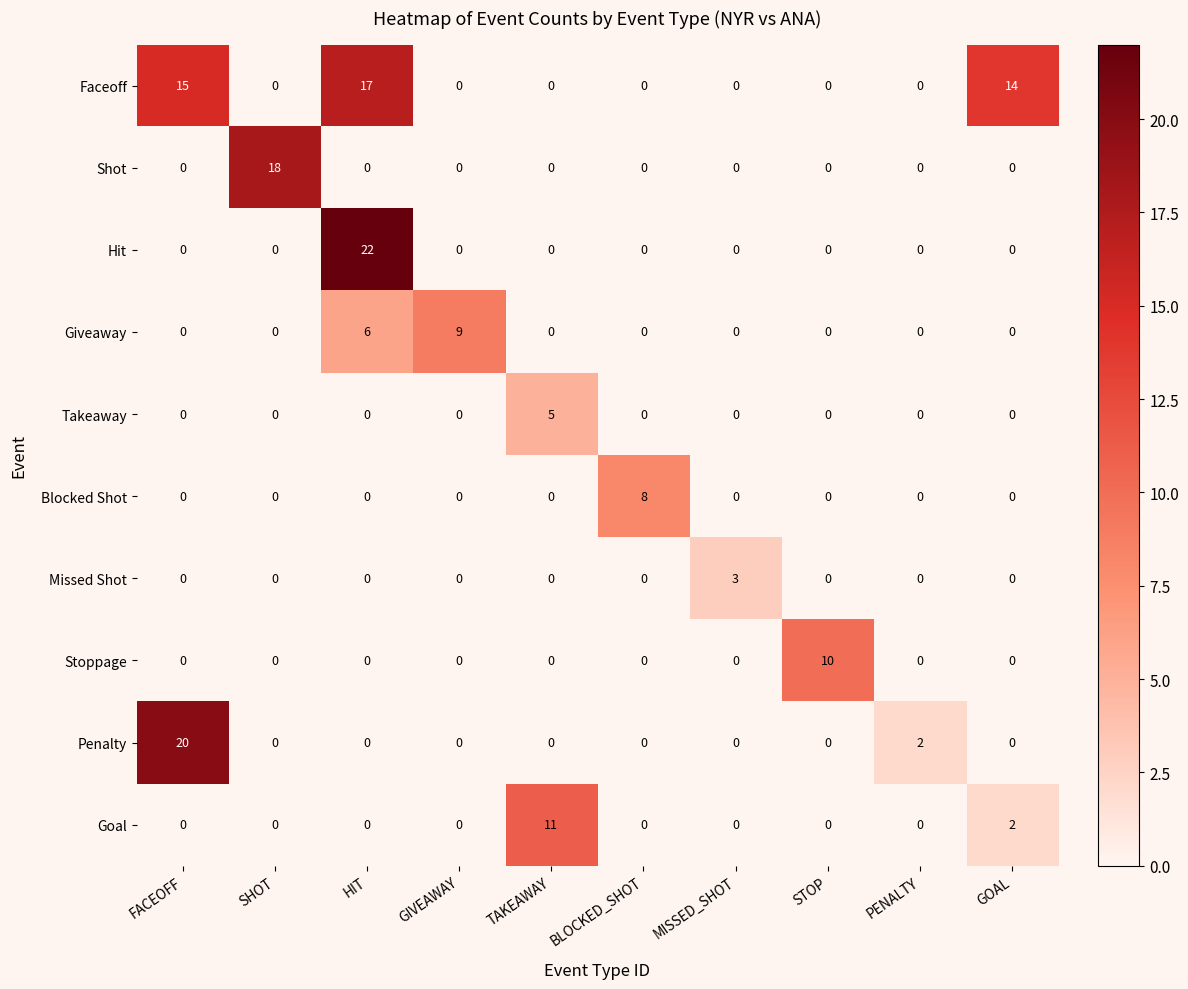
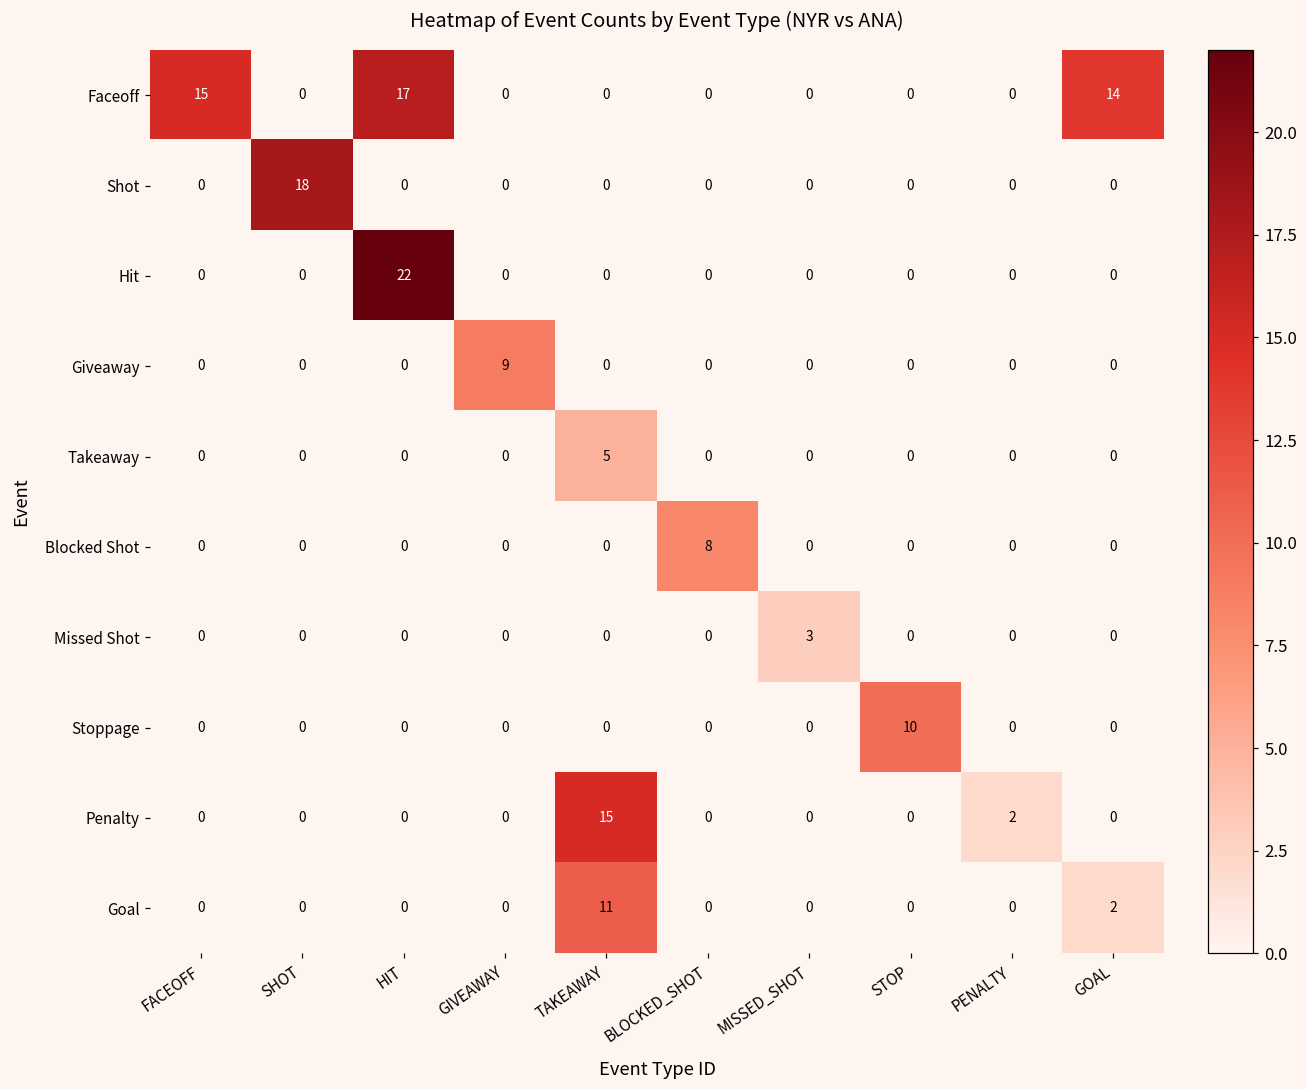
Giveaway, HIT: 6 -> 0
Penalty, FACEOFF: 20 -> 0
Penalty, TAKEAWAY: 0 -> 15
